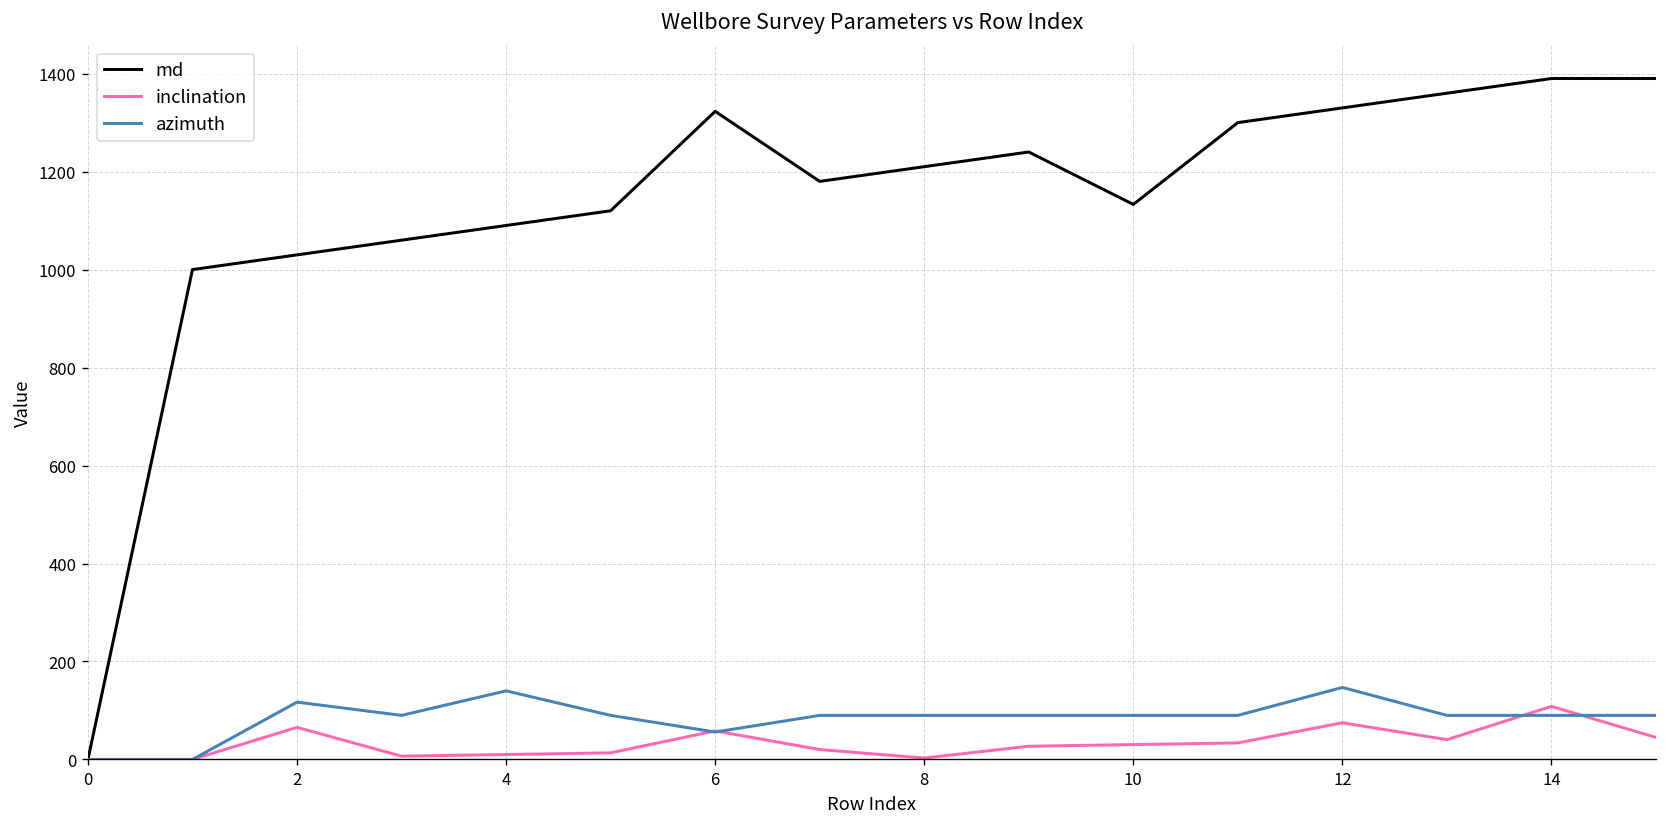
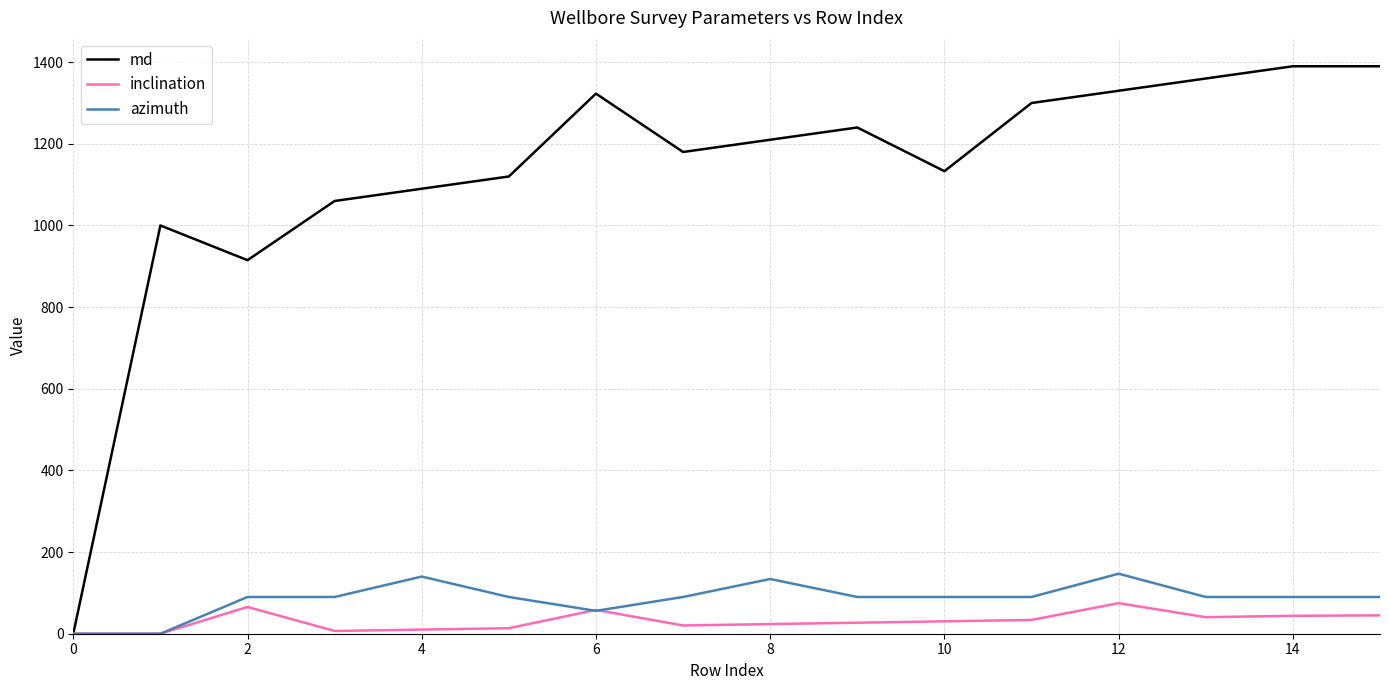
md, 2: 1030 -> 920
azimuth, 2: 120 -> 90
inclination, 8: 0 -> 20
azimuth, 8: 90 -> 130
inclination, 14: 110 -> 40
